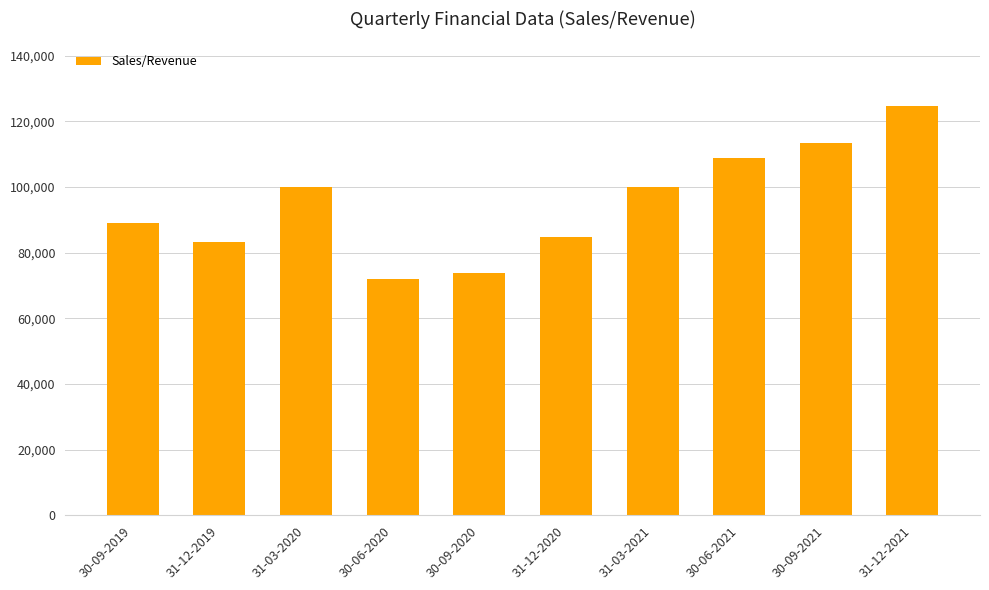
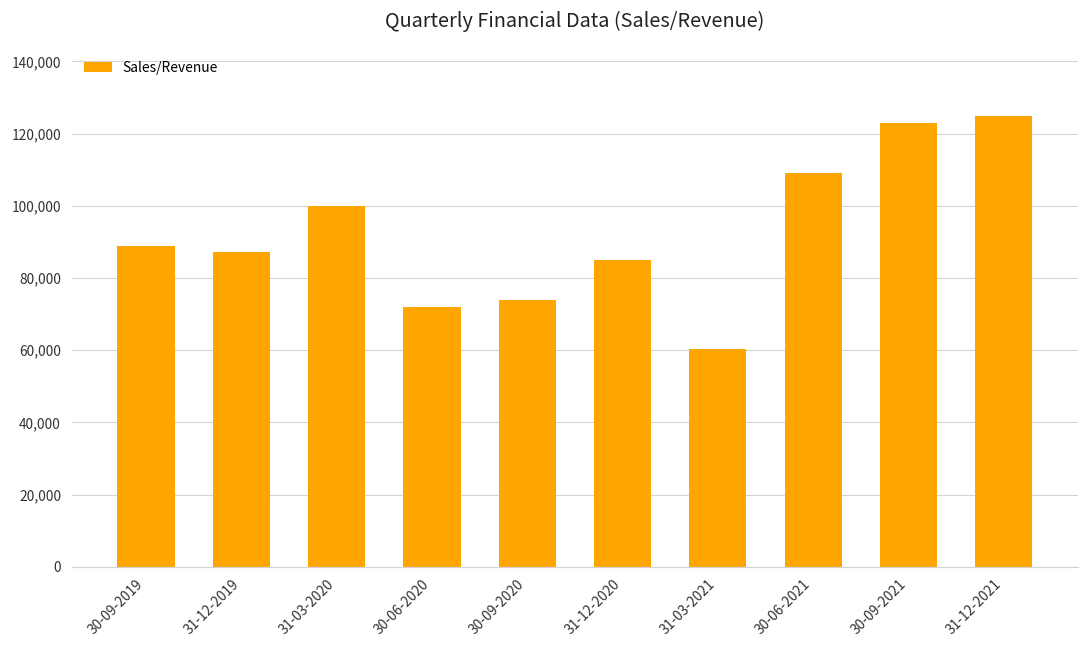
31-12-2019: 83,000 -> 87,000
31-03-2021: 100,000 -> 60,000
30-09-2021: 113,000 -> 123,000
